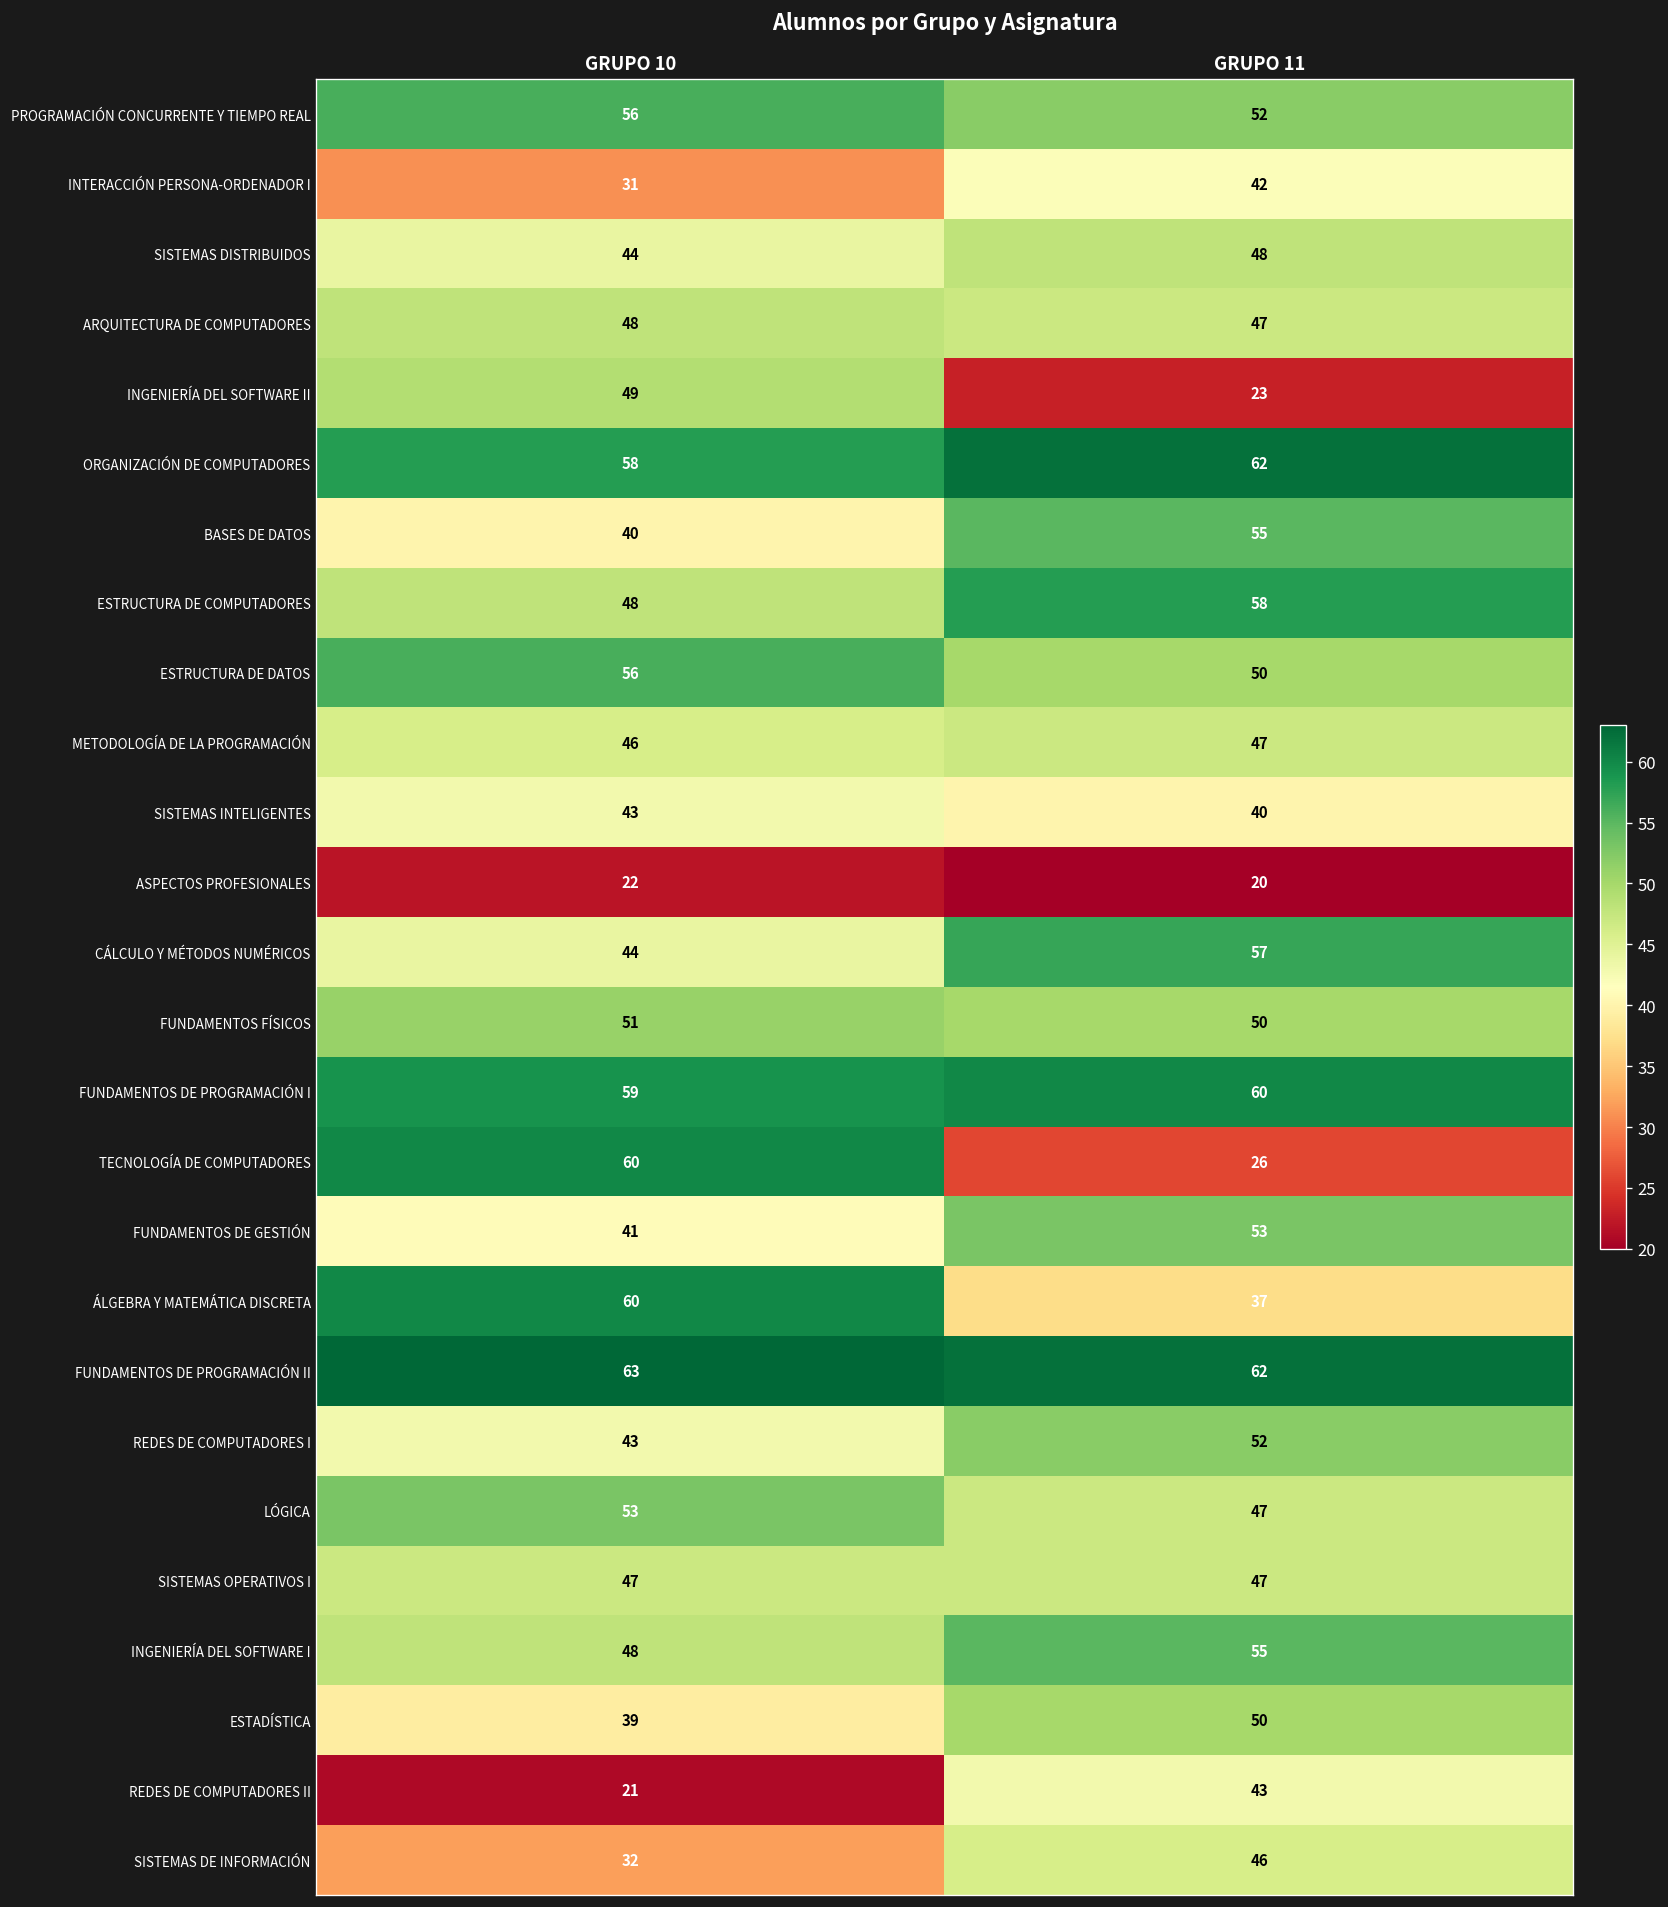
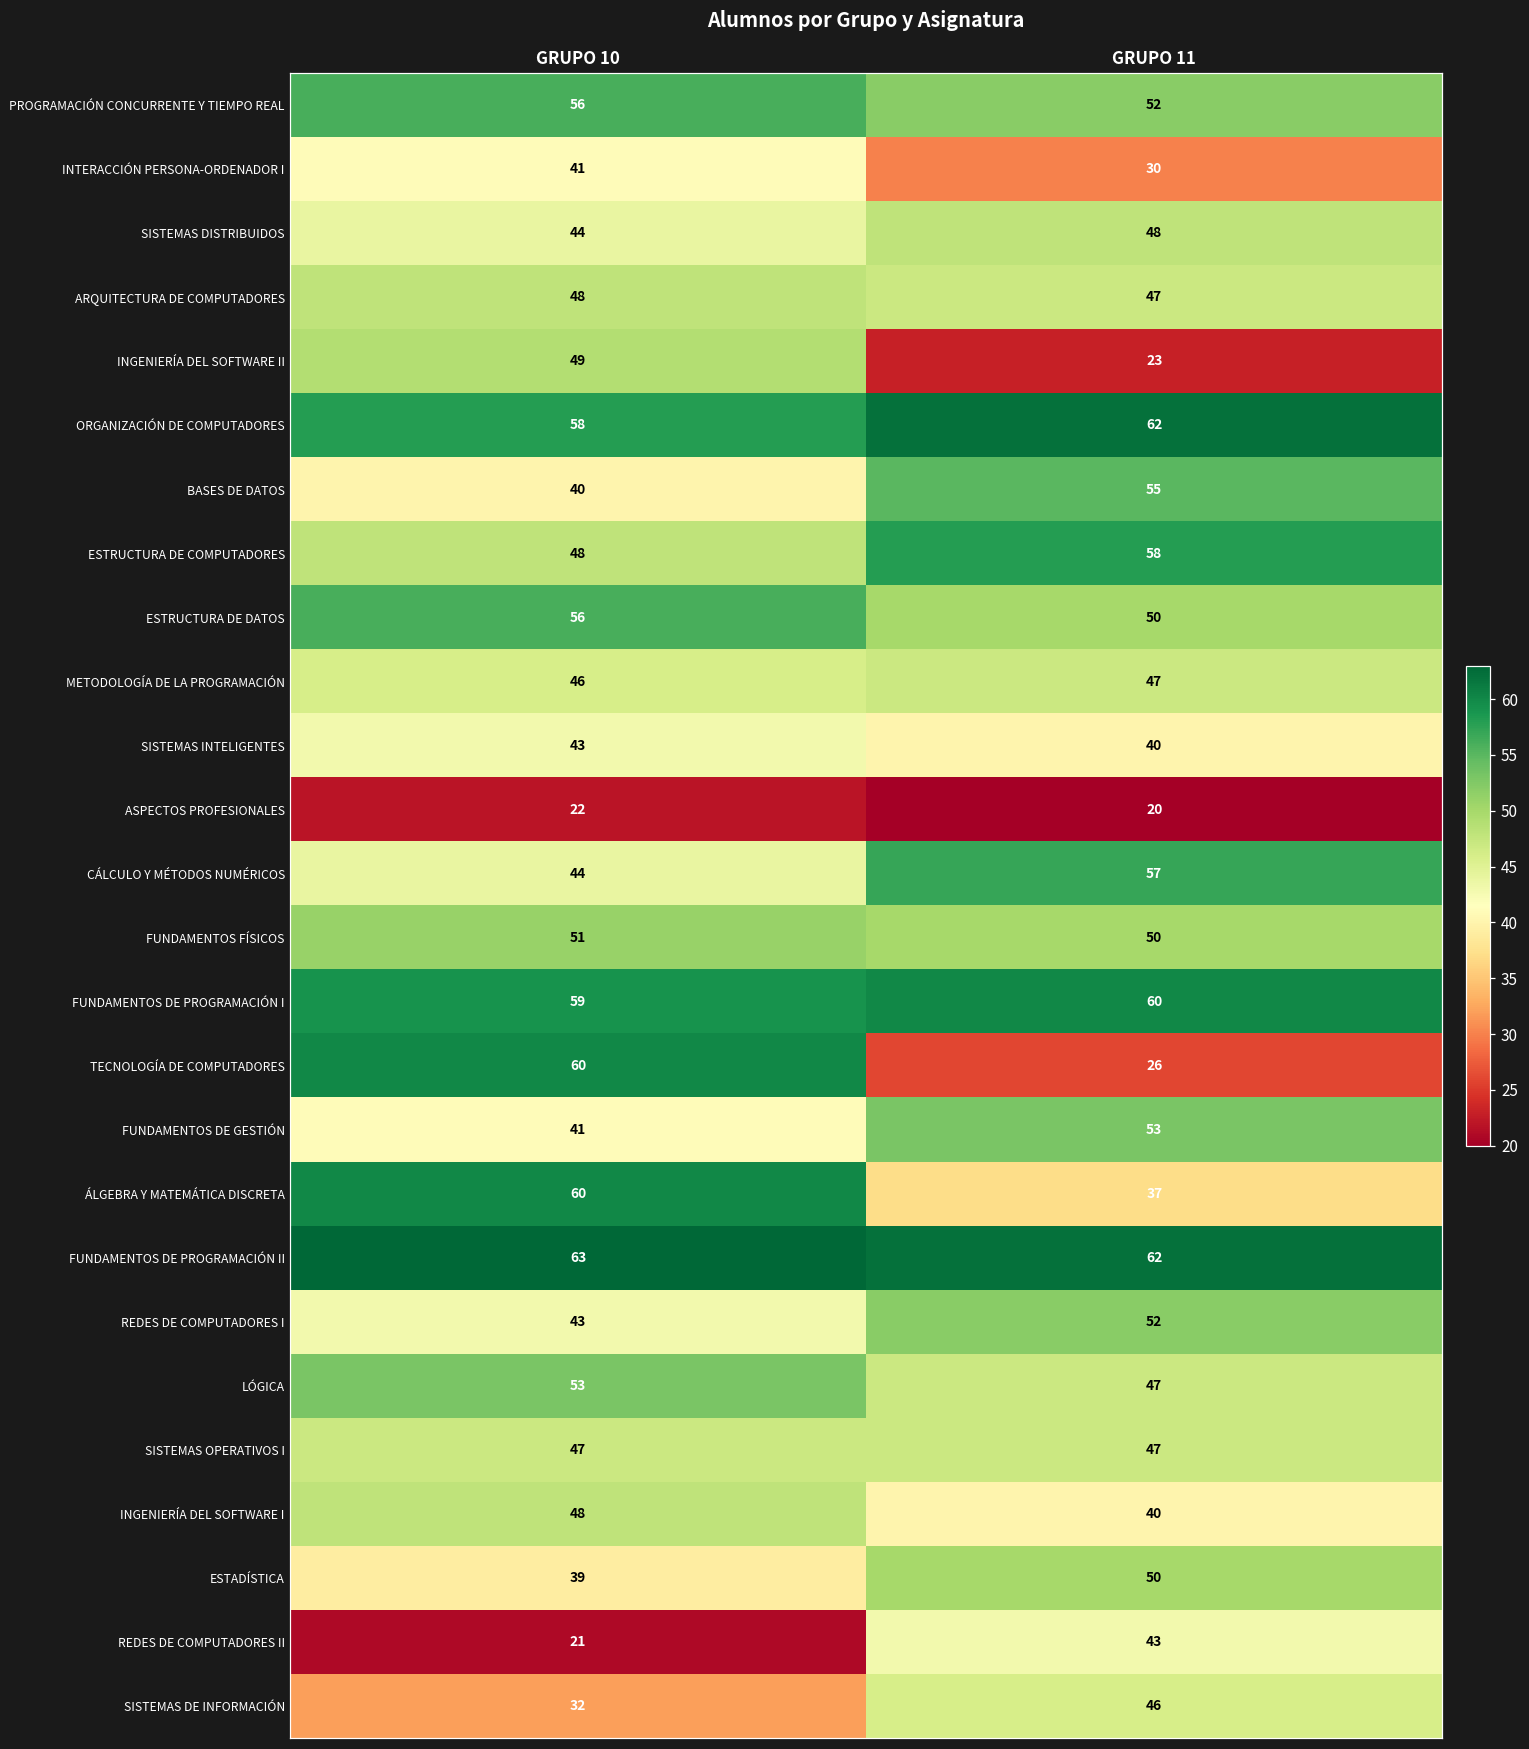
INTERACCIÓN PERSONA-ORDENADOR I, GRUPO 10: 31 -> 41
INTERACCIÓN PERSONA-ORDENADOR I, GRUPO 11: 42 -> 30
INGENIERÍA DEL SOFTWARE I, GRUPO 11: 55 -> 40
